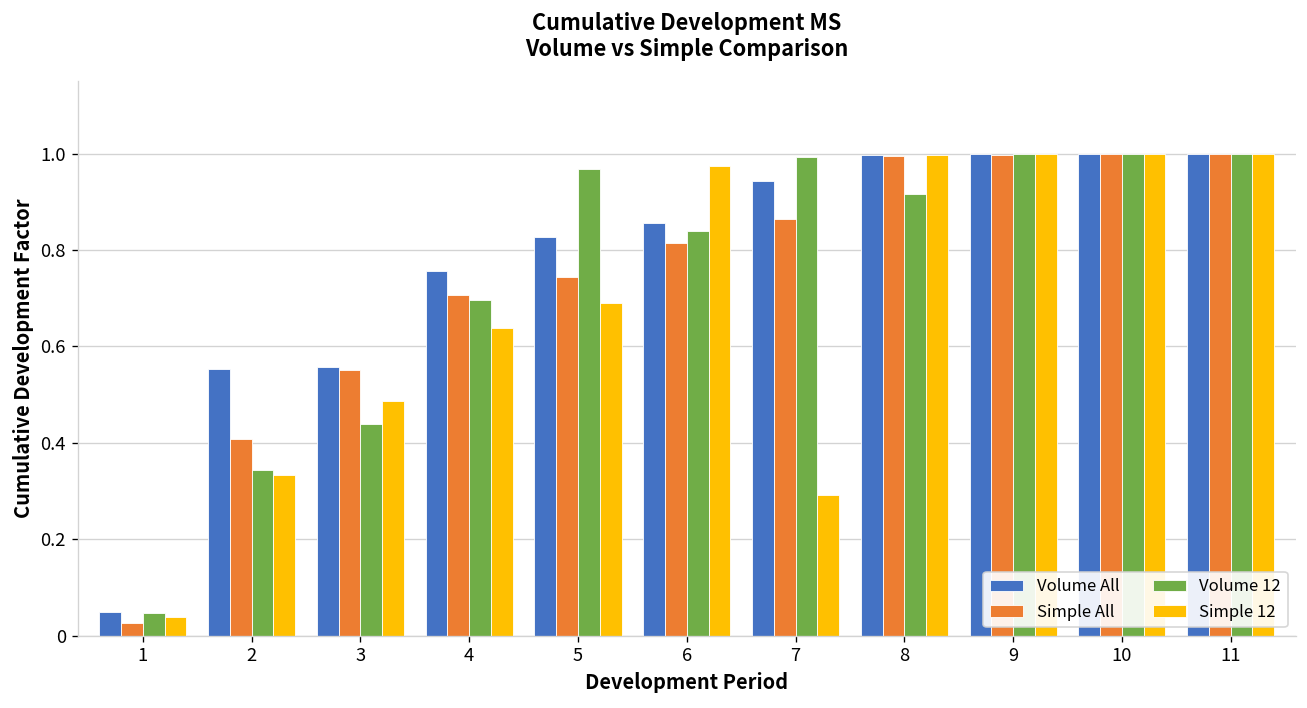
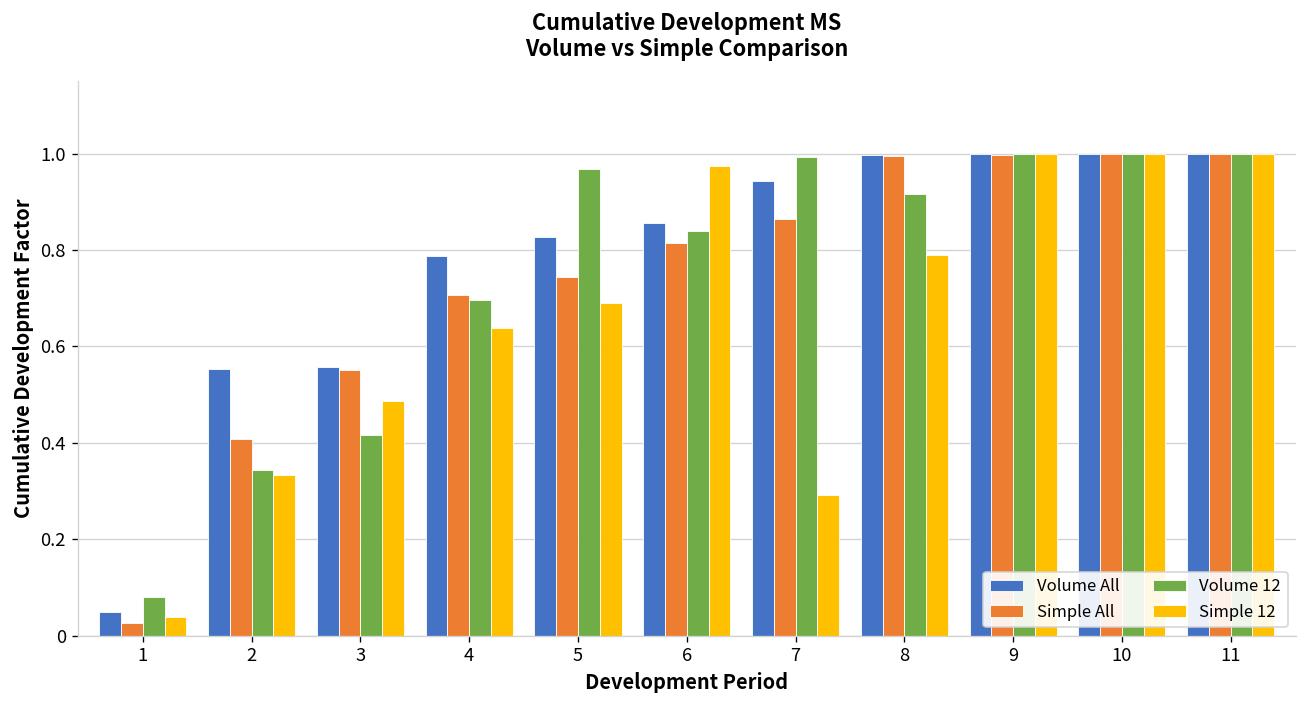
Volume 12, 1: 0.05 -> 0.08
Volume 12, 3: 0.44 -> 0.42
Volume All, 4: 0.76 -> 0.79
Simple 12, 8: 1.00 -> 0.79
